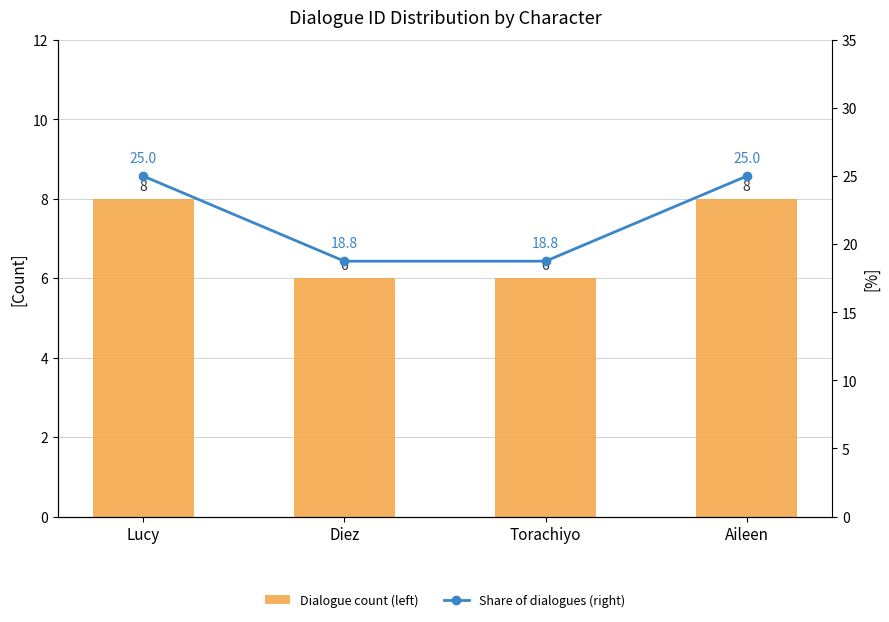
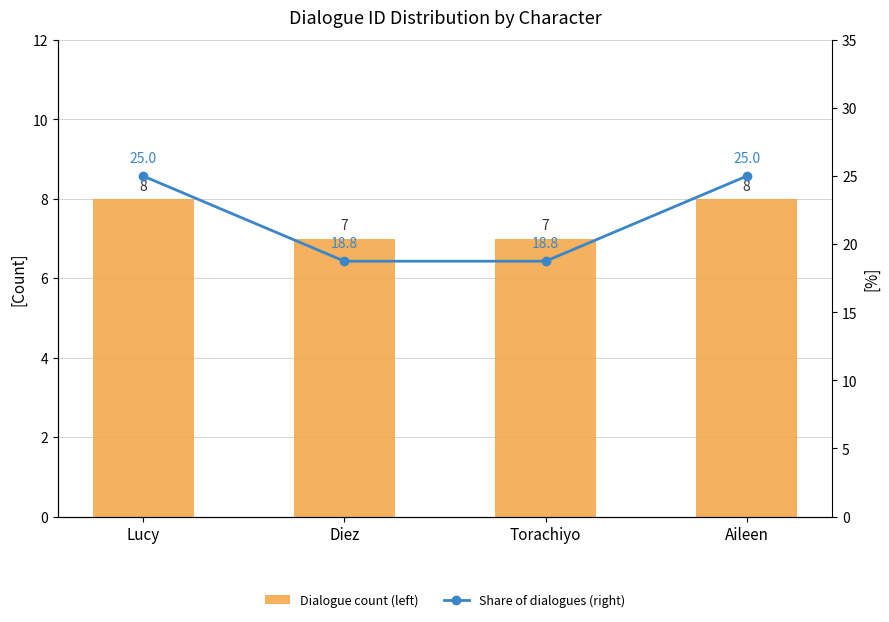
Dialogue count (left), Diez: 6 -> 7
Dialogue count (left), Torachiyo: 6 -> 7
